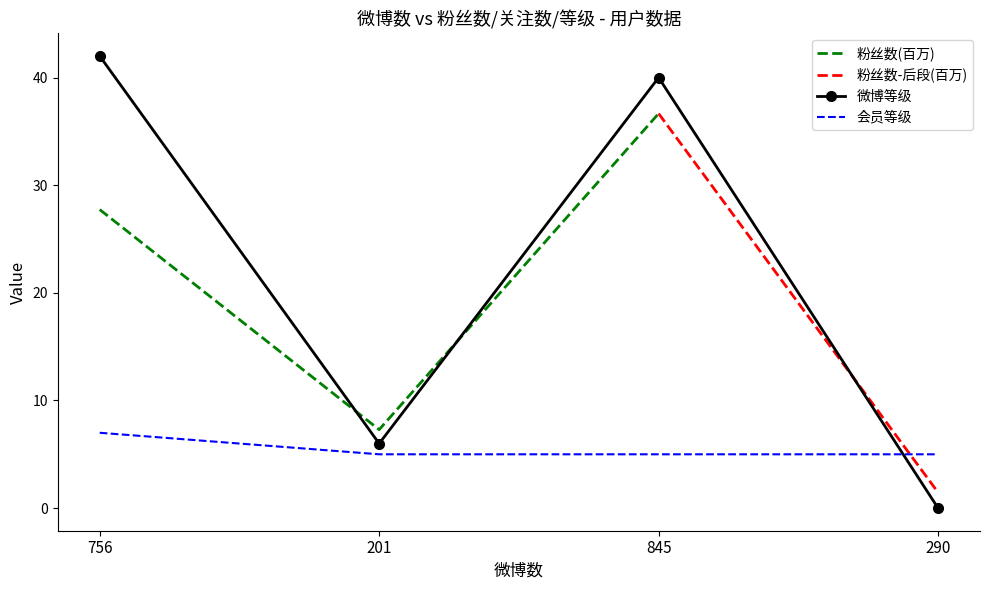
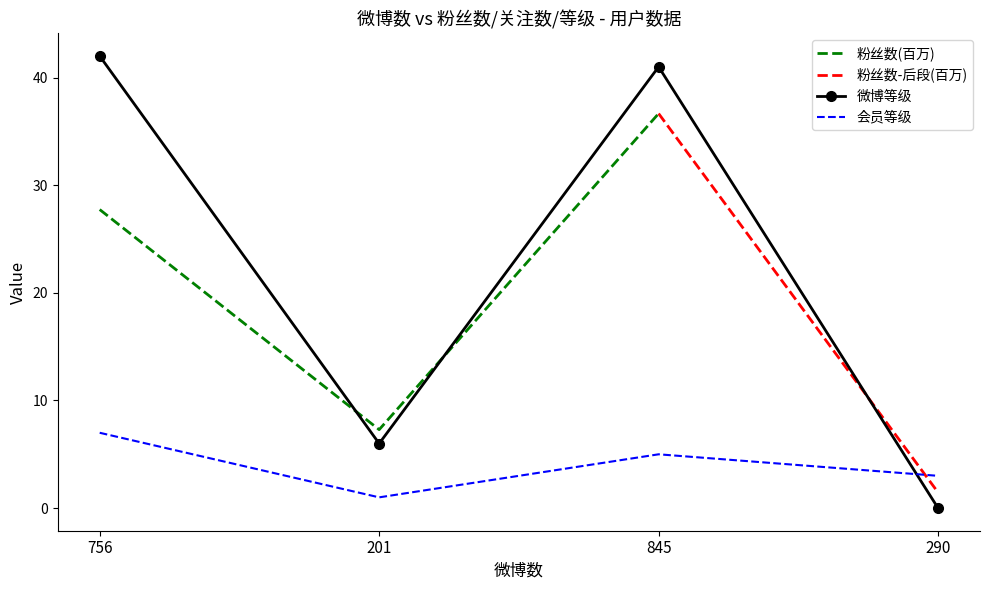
会员等级, 201: 5 -> 1
微博等级, 845: 40 -> 41
会员等级, 290: 5 -> 3
